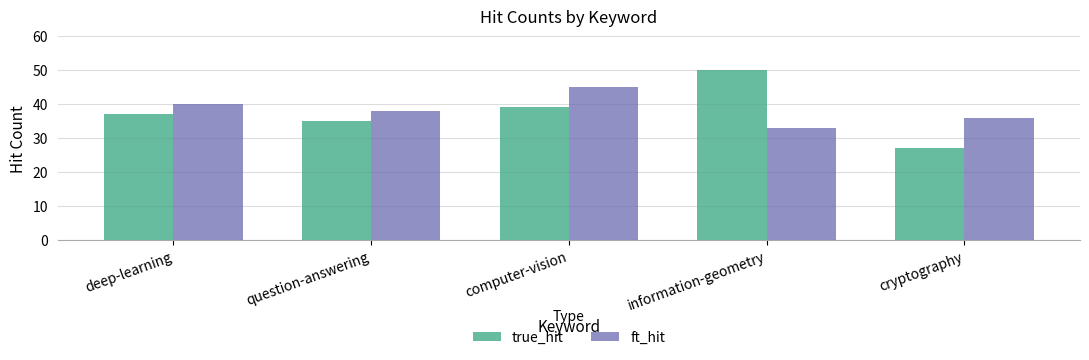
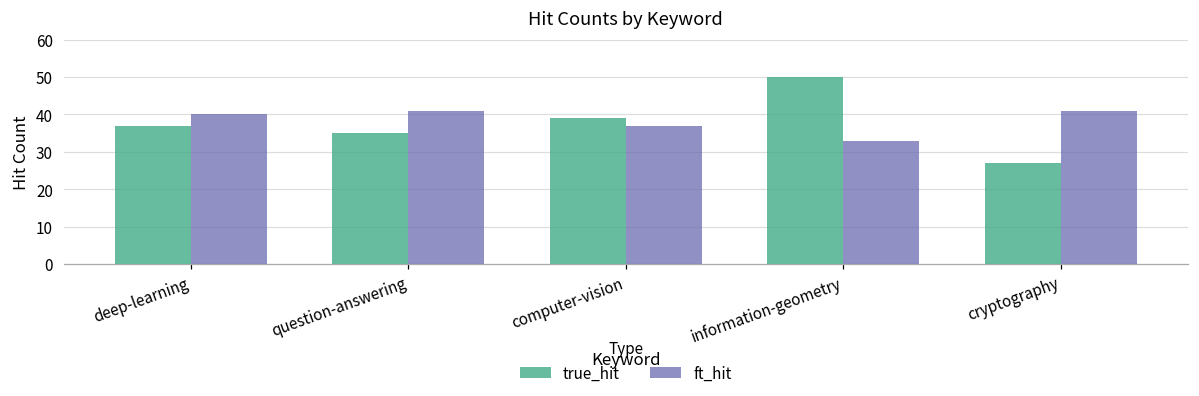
ft_hit, question-answering: 38 -> 41
ft_hit, computer-vision: 45 -> 37
ft_hit, cryptography: 36 -> 41
